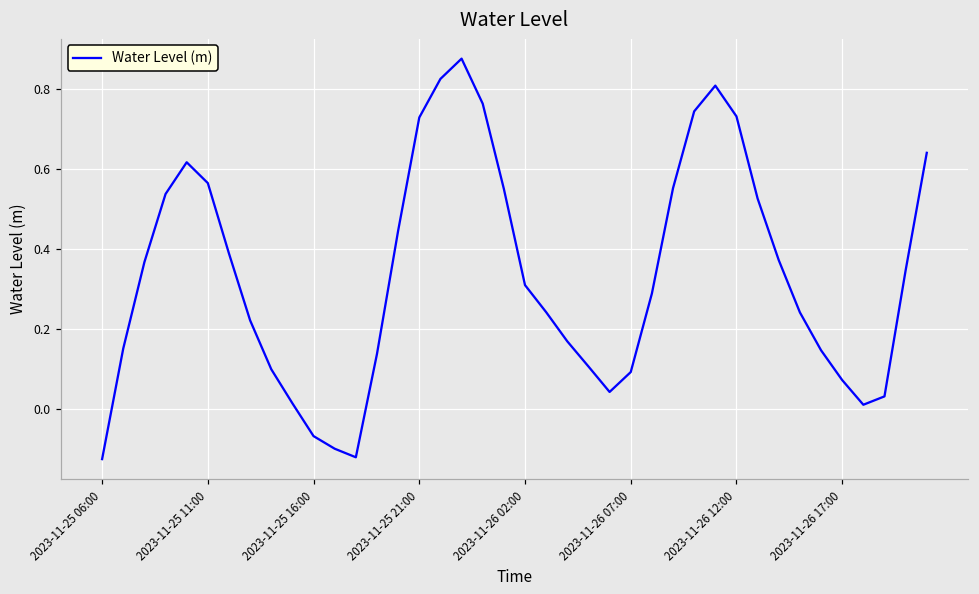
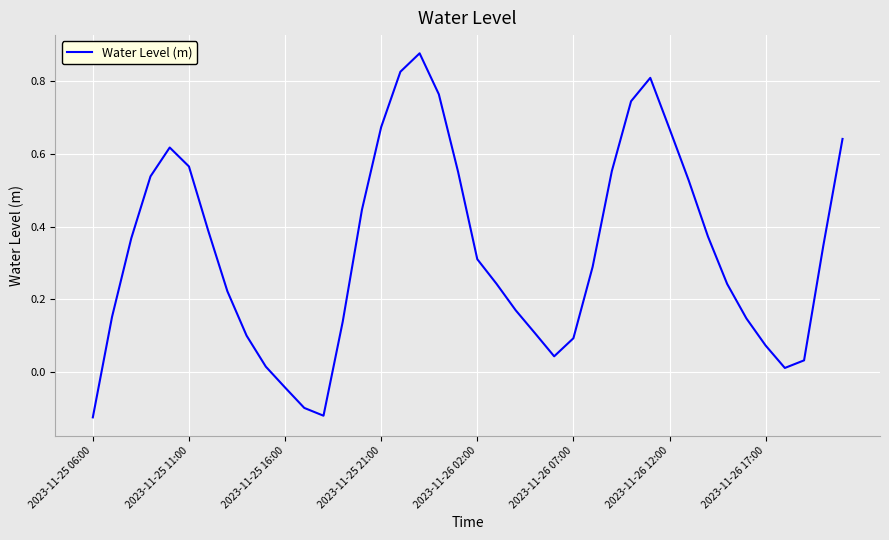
2023-11-25 16:00: -0.07 -> -0.04
2023-11-25 21:00: 0.73 -> 0.67
2023-11-26 12:00: 0.73 -> 0.67
